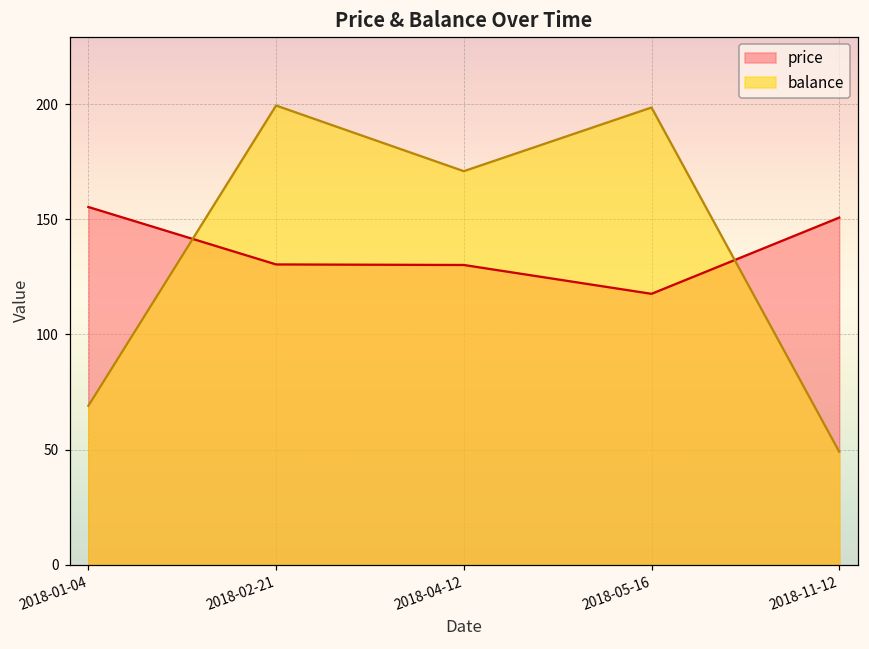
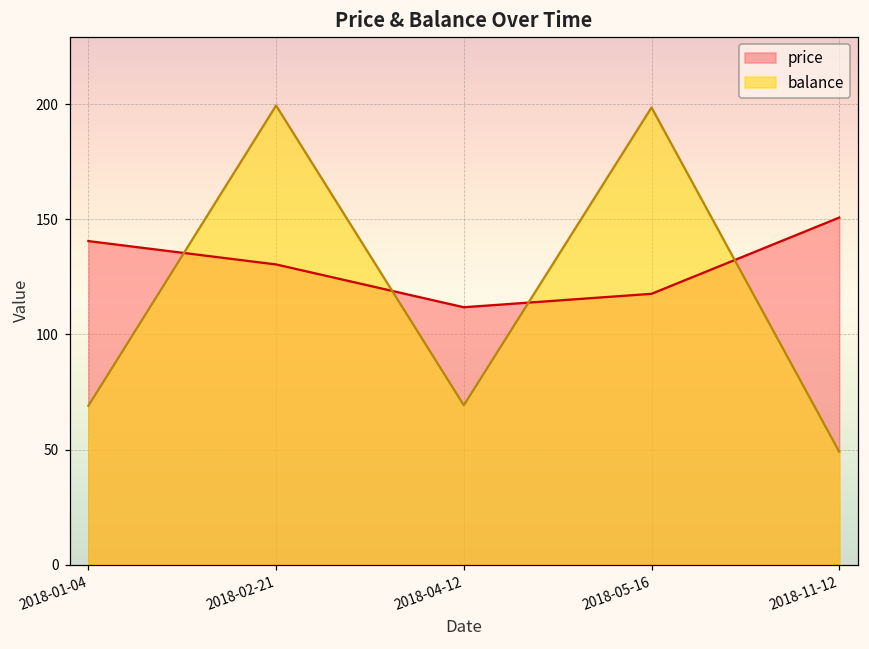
price, 2018-01-04: 155 -> 141
price, 2018-04-12: 130 -> 112
balance, 2018-04-12: 171 -> 69
